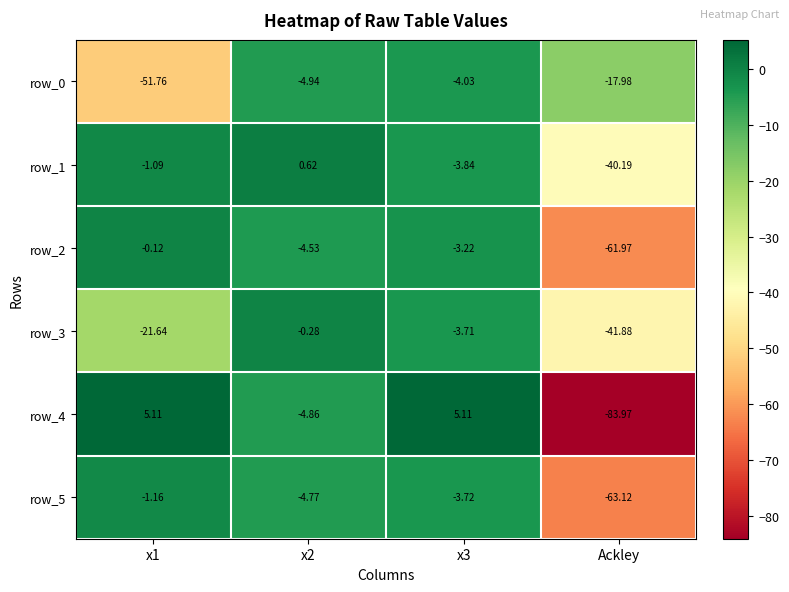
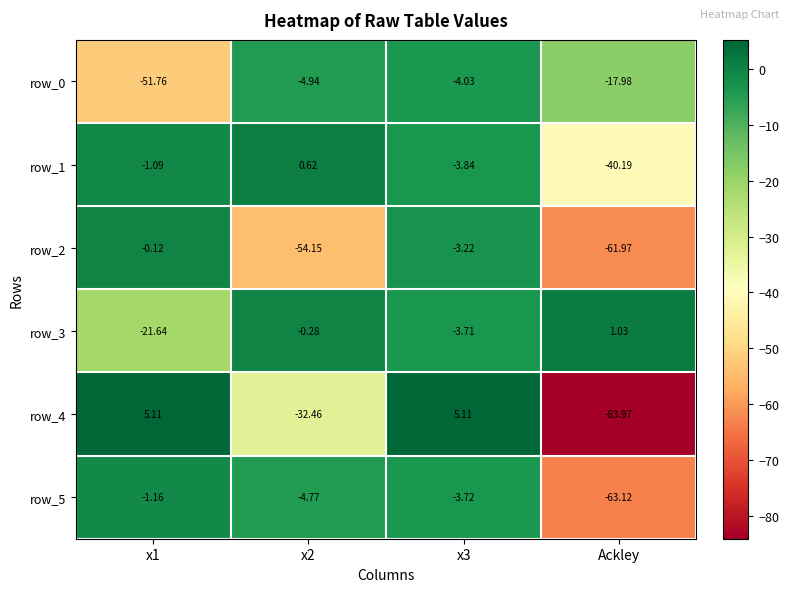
row_2, x2: -4.53 -> -54.15
row_3, Ackley: -41.88 -> 1.03
row_4, x2: -4.86 -> -32.46
